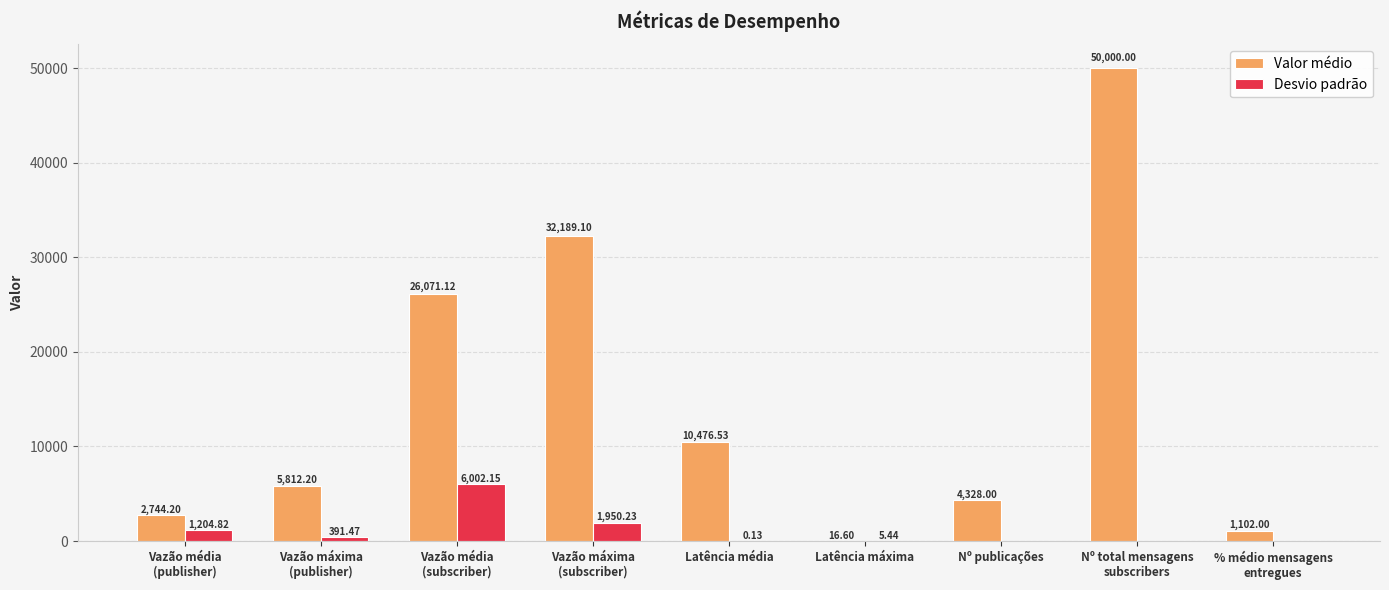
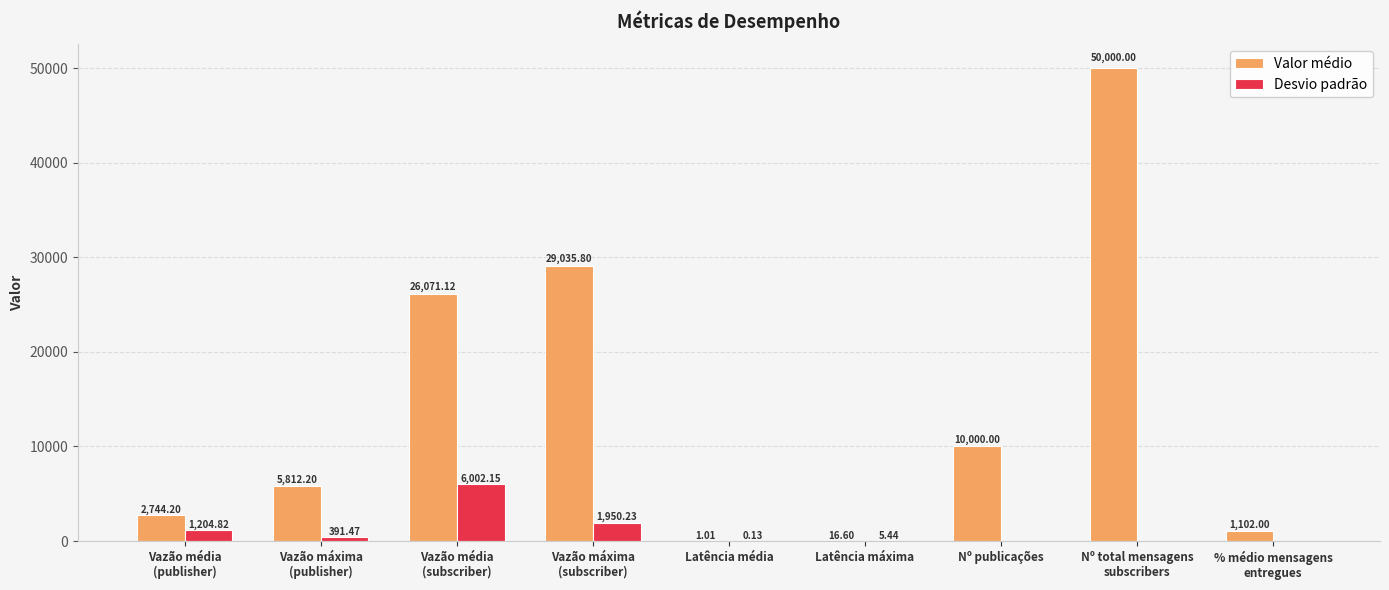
Valor médio, Vazão máxima (subscriber): 32,189.10 -> 29,035.80
Valor médio, Latência média: 10,476.53 -> 1.01
Valor médio, Nº publicações: 4,328.00 -> 10,000.00
